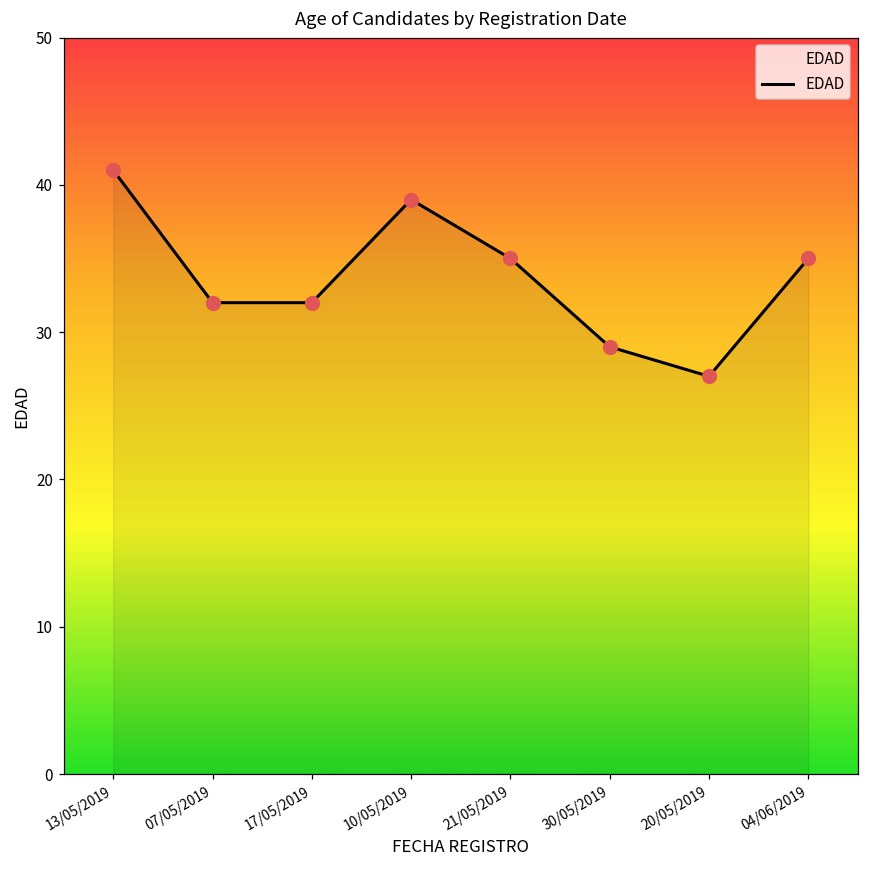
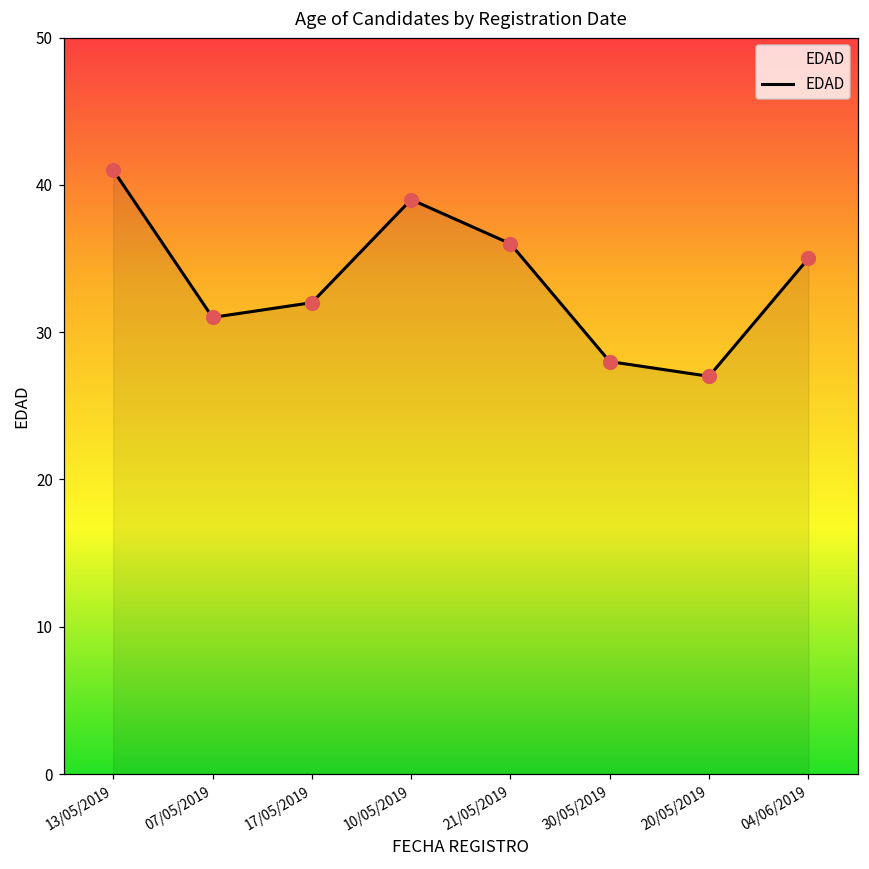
07/05/2019: 32 -> 31
21/05/2019: 35 -> 36
30/05/2019: 29 -> 28
